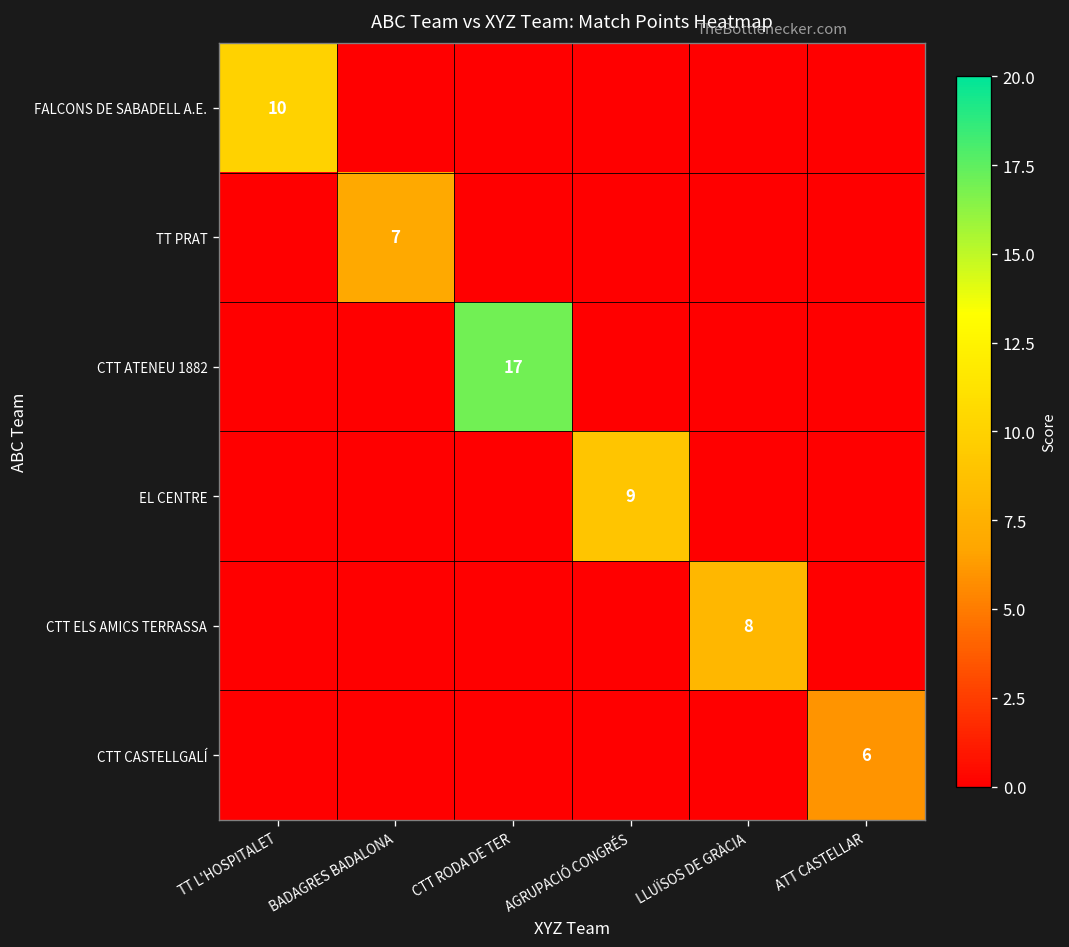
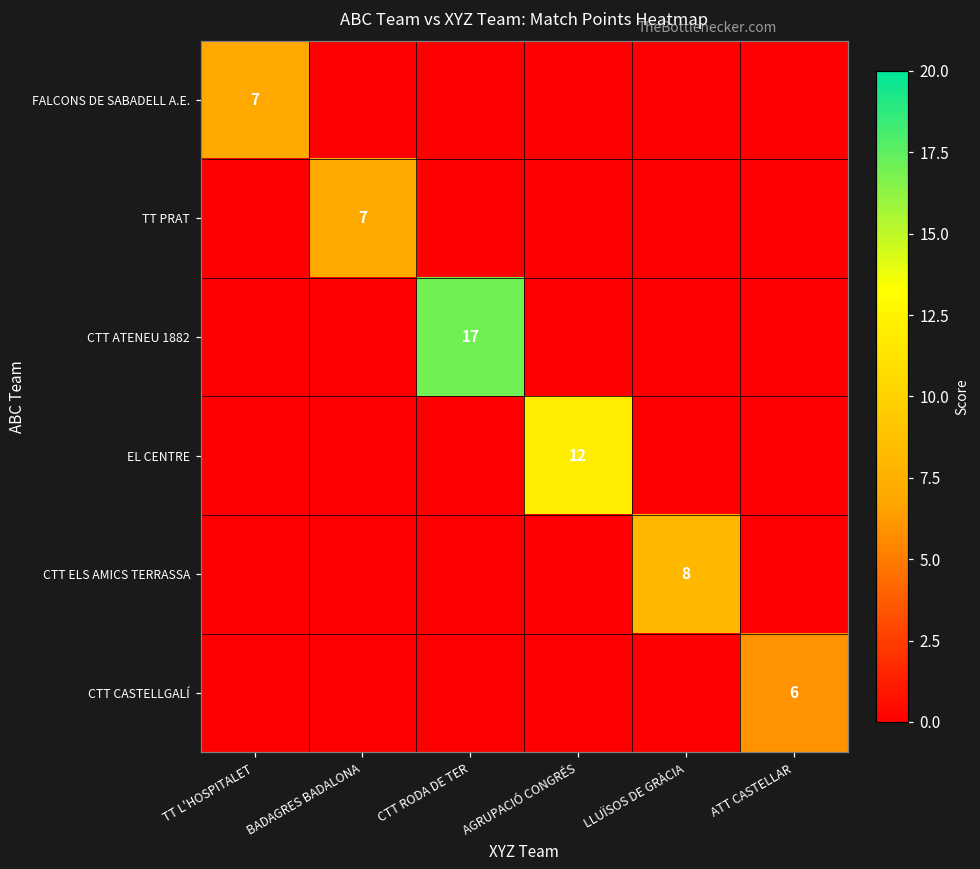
FALCONS DE SABADELL A.E., TT L'HOSPITALET: 10 -> 7
EL CENTRE, AGRUPACIÓ CONGRÉS: 9 -> 12
